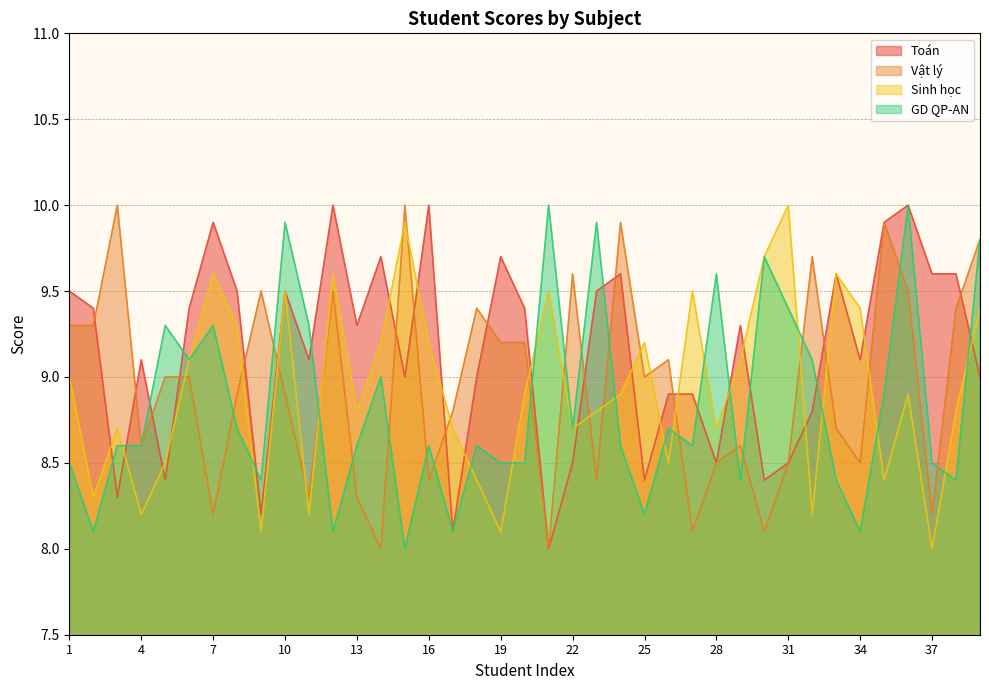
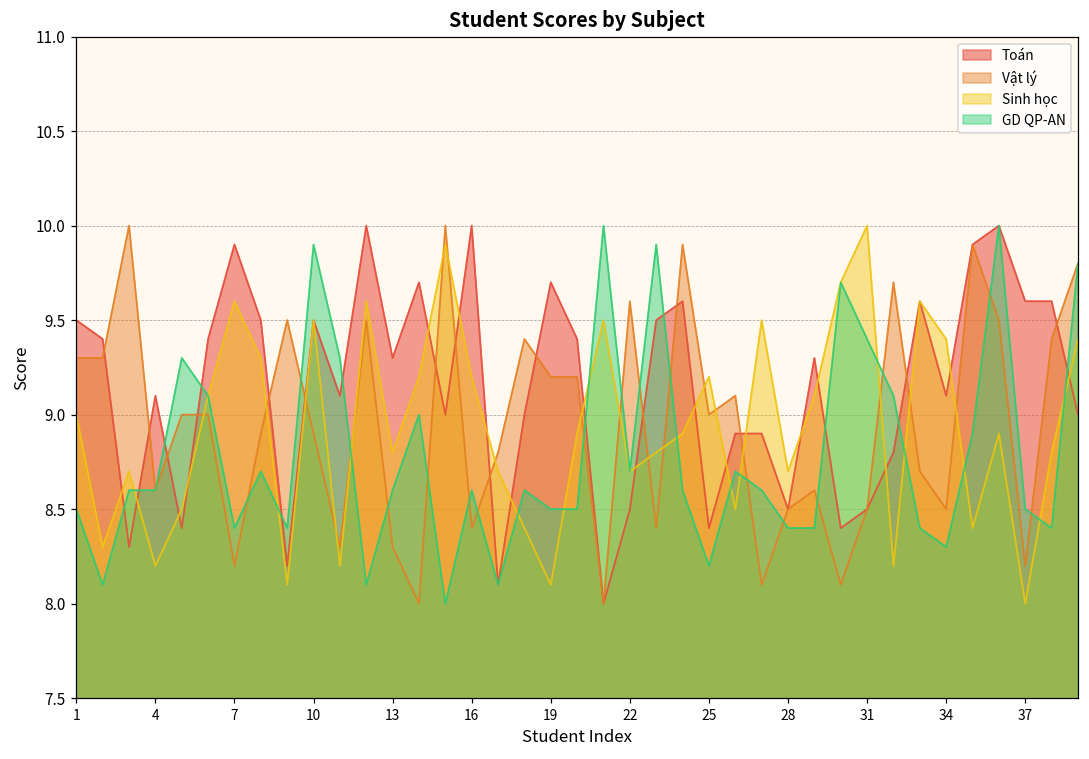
GD QP-AN, 7: 9.3 -> 8.4
GD QP-AN, 28: 9.6 -> 8.4
GD QP-AN, 34: 8.1 -> 8.3
